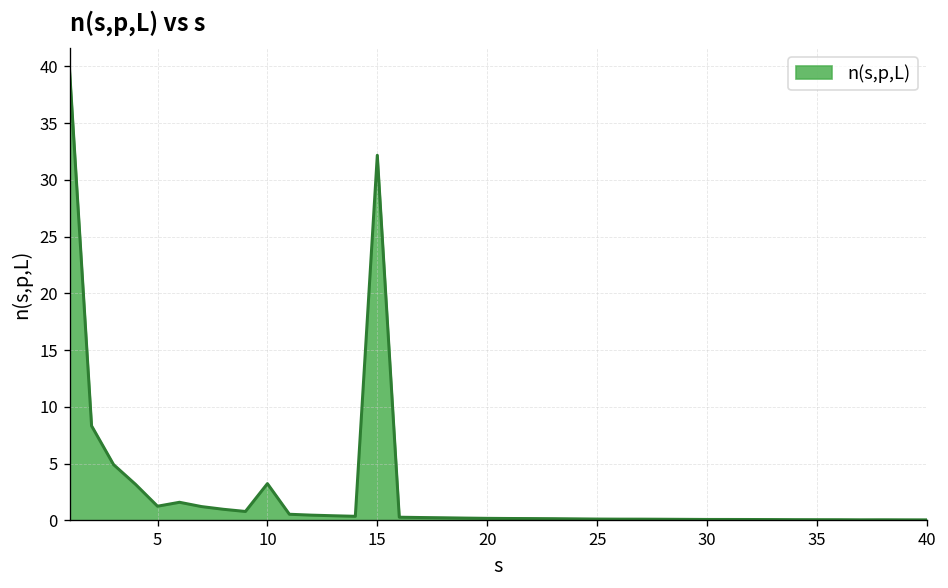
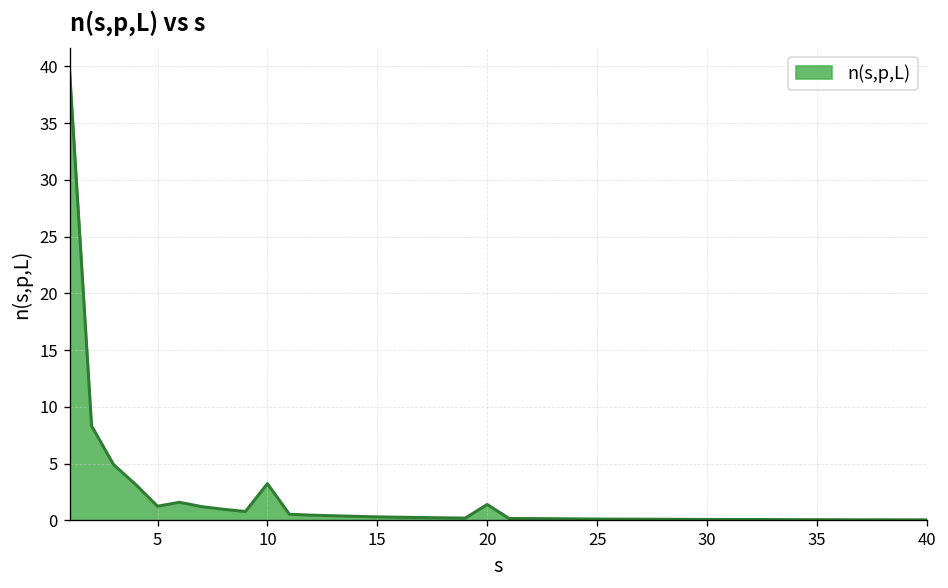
15: 32 -> 0
20: 0 -> 1
